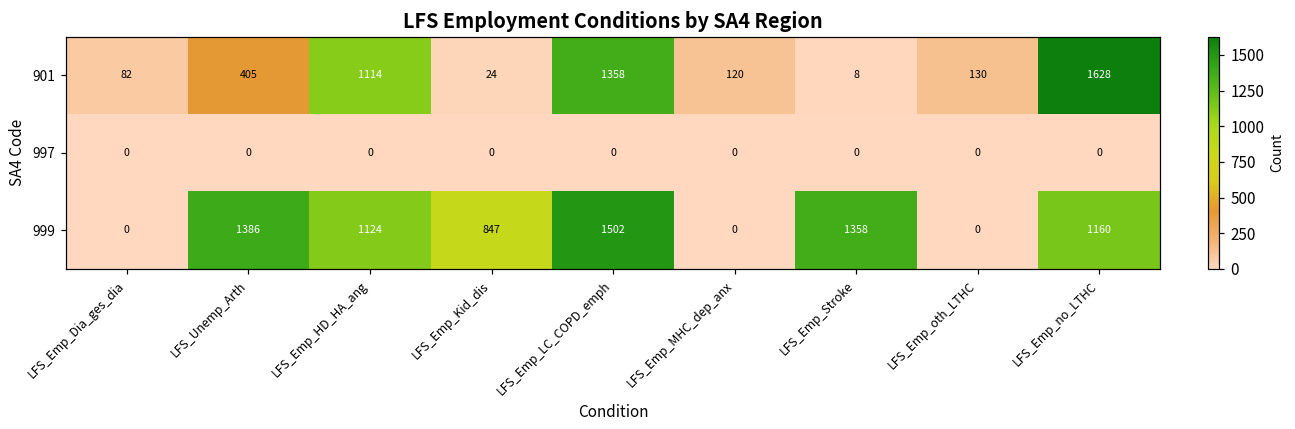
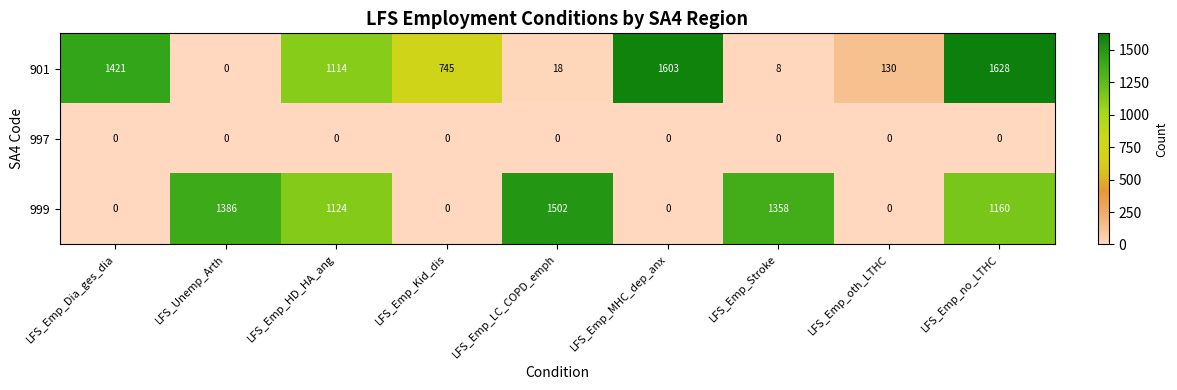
901, LFS_Emp_Dia_ges_dia: 82 -> 1421
901, LFS_Unemp_Arth: 405 -> 0
901, LFS_Emp_Kid_dis: 24 -> 745
901, LFS_Emp_LC_COPD_emph: 1358 -> 18
901, LFS_Emp_MHC_dep_anx: 120 -> 1603
999, LFS_Emp_Kid_dis: 847 -> 0
